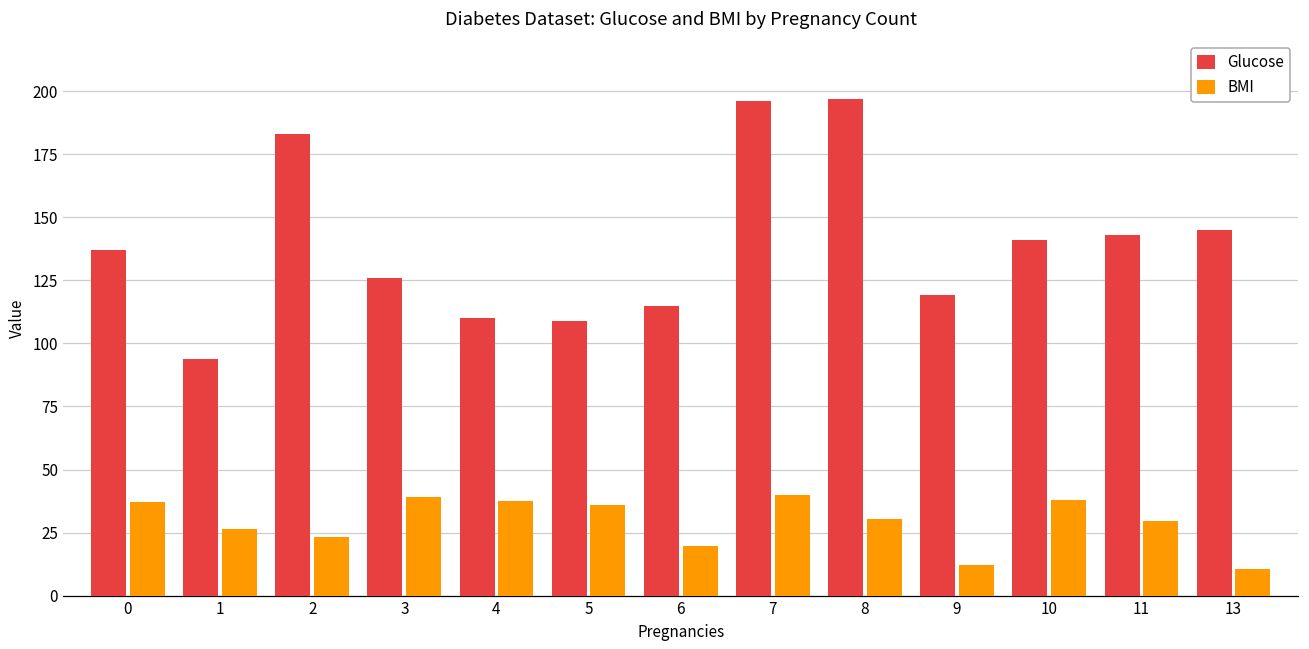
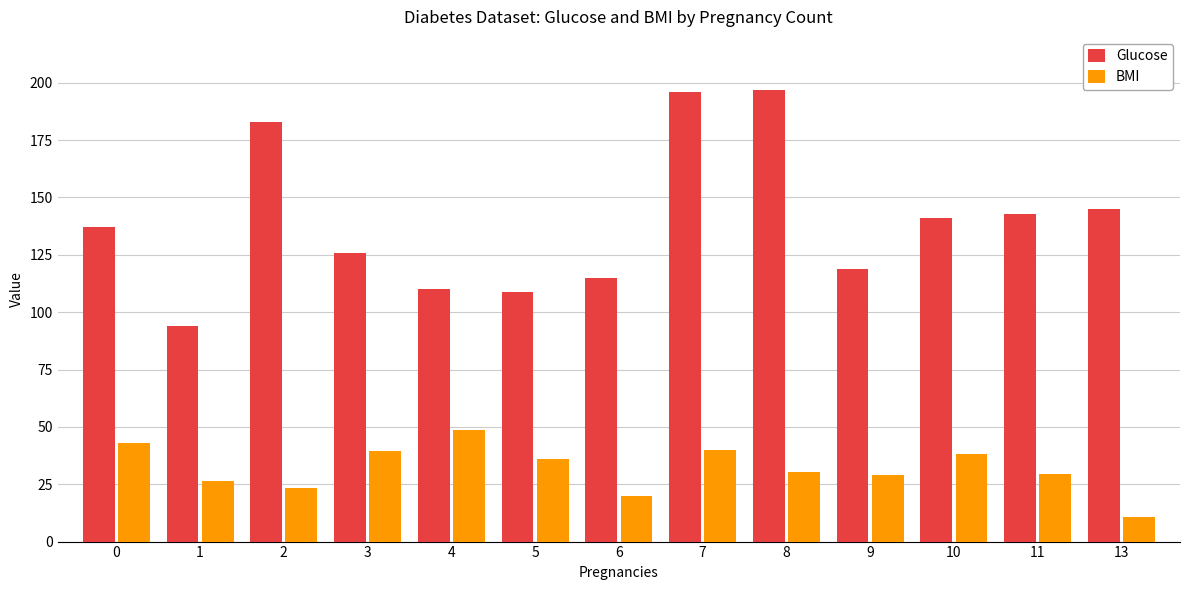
BMI, 0: 37 -> 43
BMI, 4: 38 -> 49
BMI, 9: 12 -> 29
